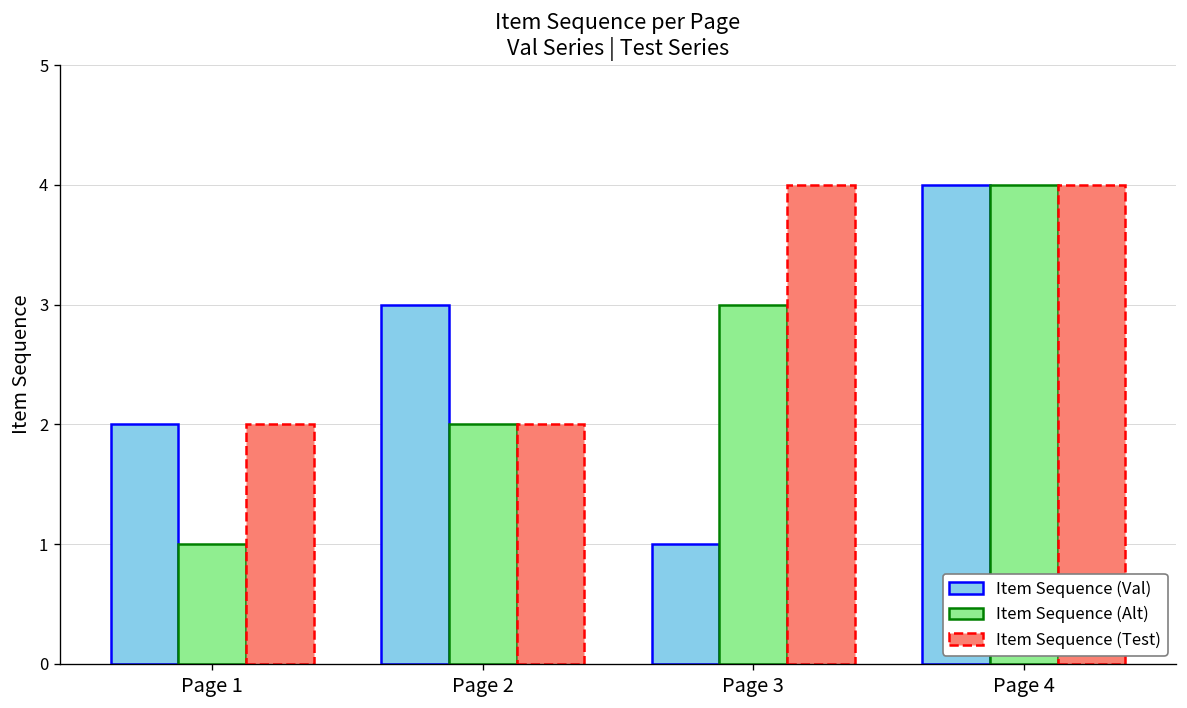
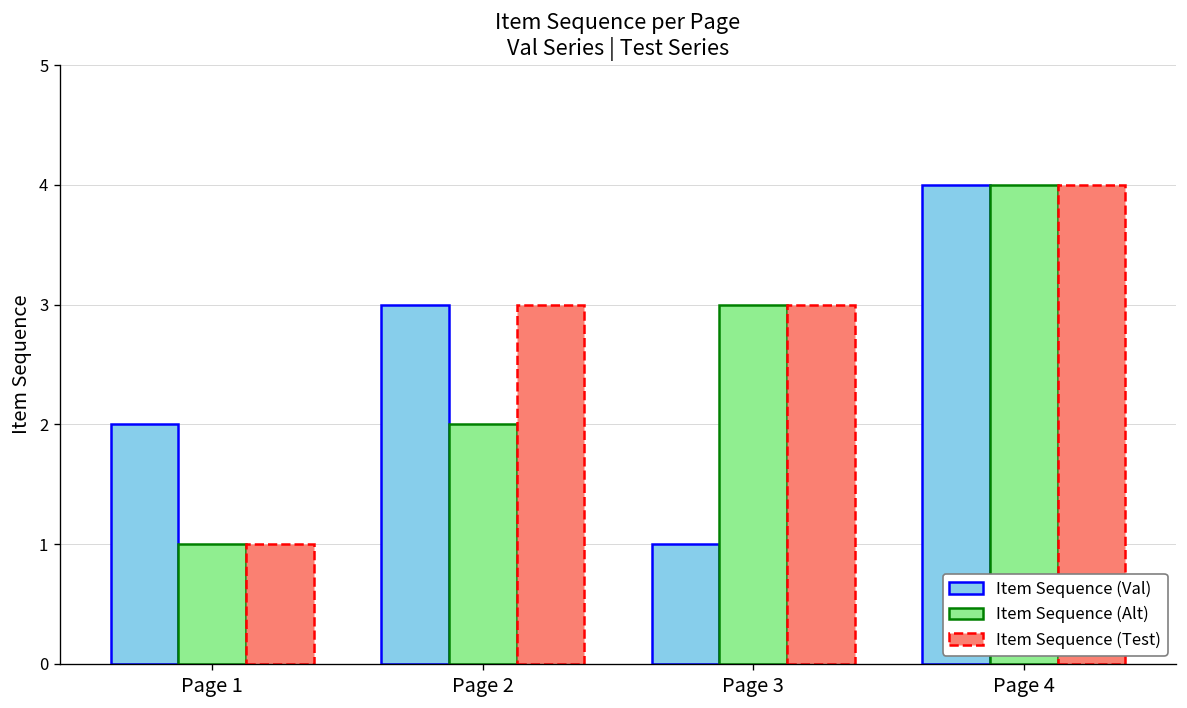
Item Sequence (Test), Page 1: 2 -> 1
Item Sequence (Test), Page 2: 2 -> 3
Item Sequence (Test), Page 3: 4 -> 3
